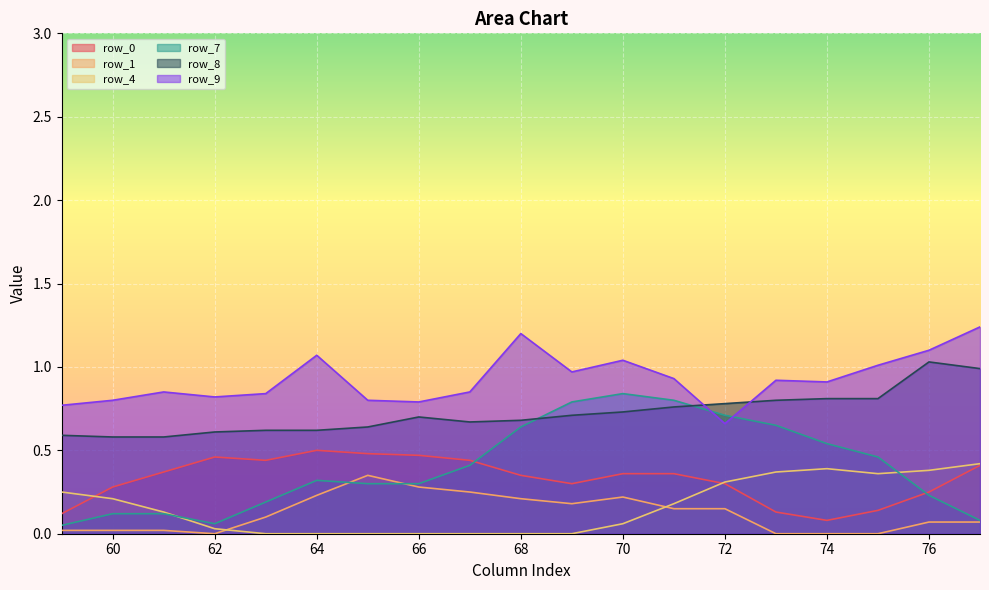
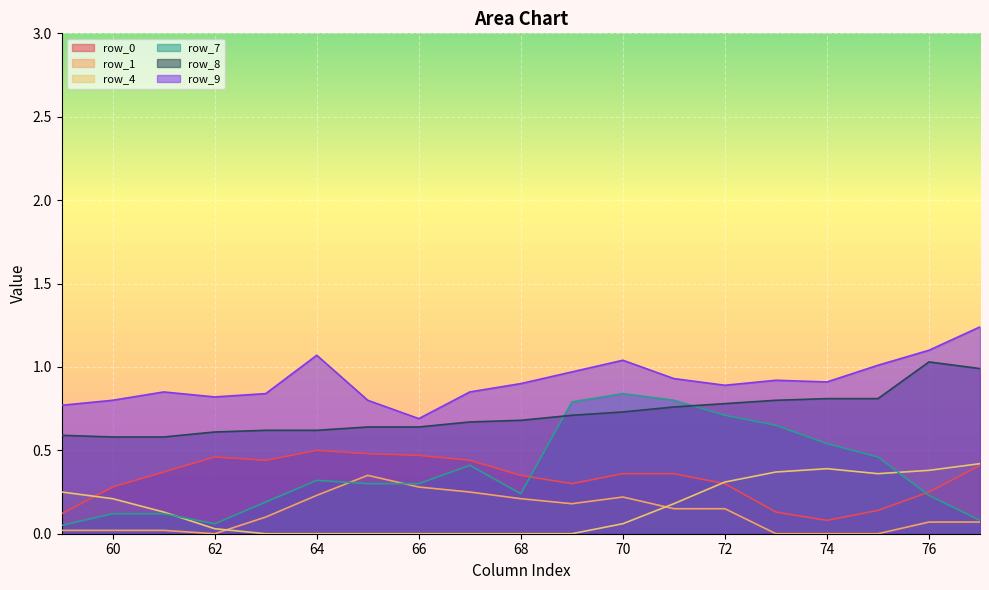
row_8, 66: 0.70 -> 0.64
row_9, 66: 0.79 -> 0.69
row_7, 68: 0.64 -> 0.24
row_9, 68: 1.2 -> 0.9
row_9, 72: 0.66 -> 0.89
